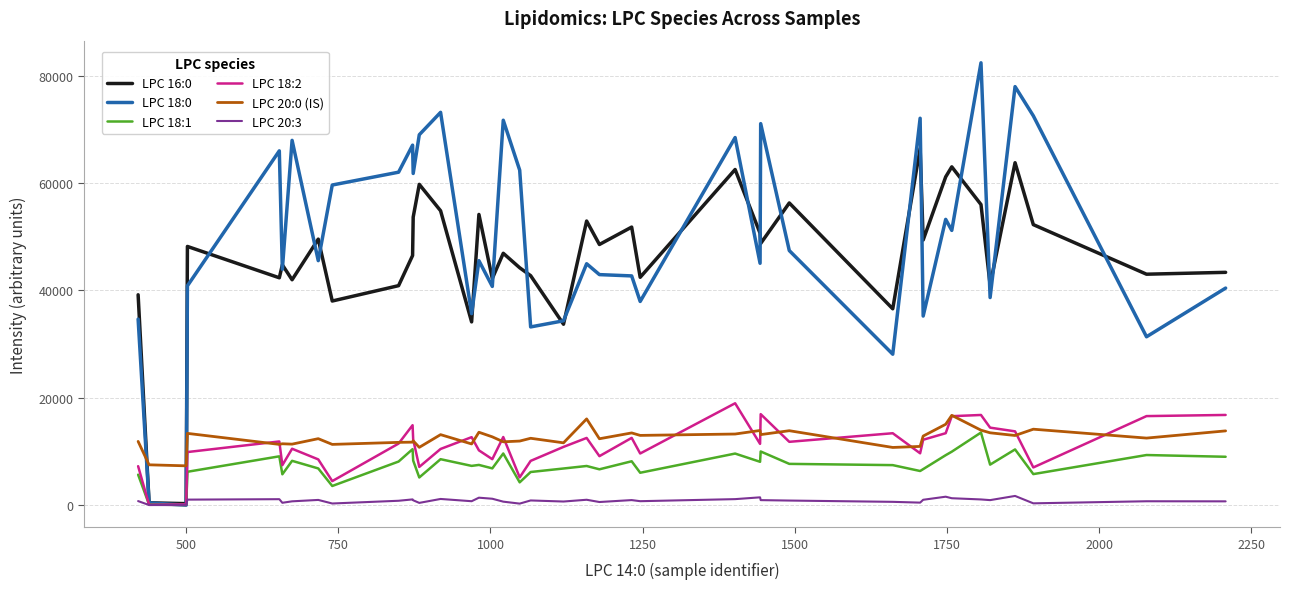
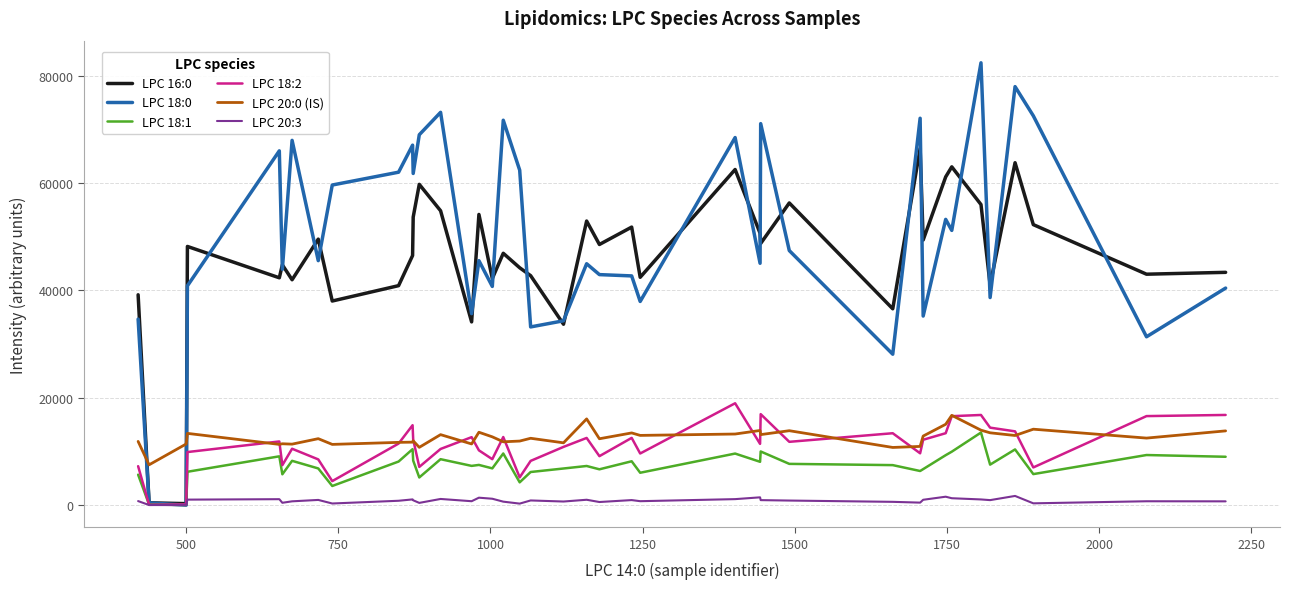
LPC 20:0 (IS), 500: 7000 -> 11000
